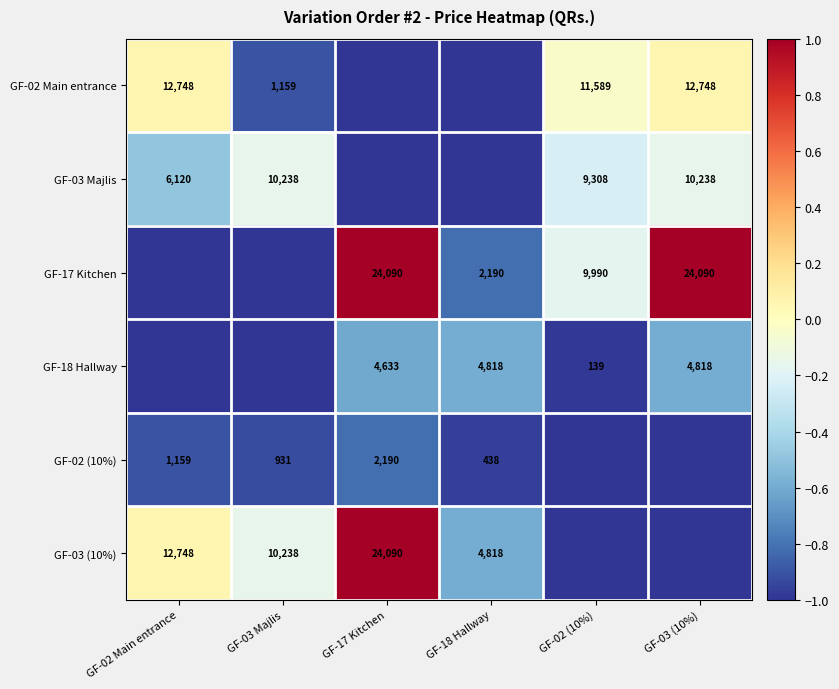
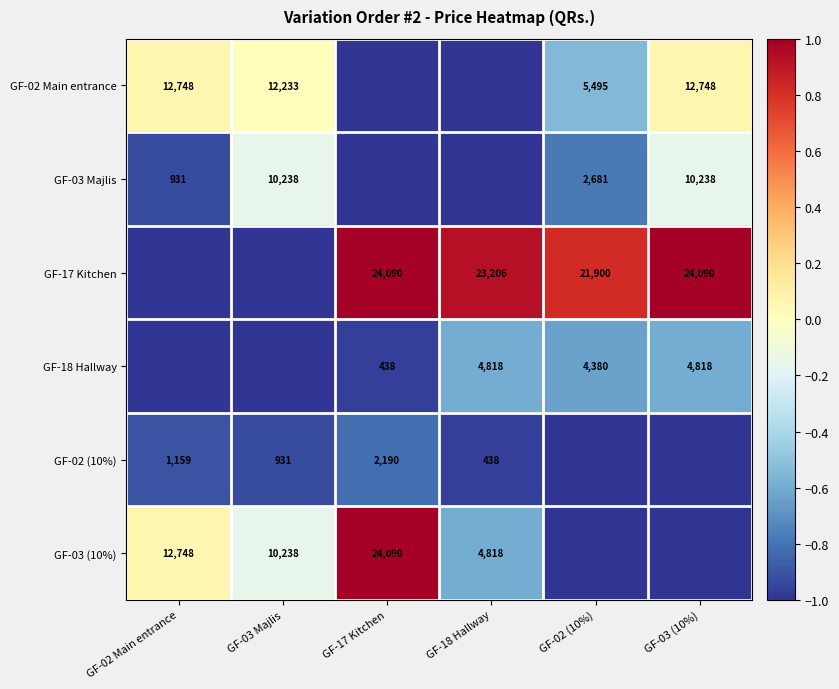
GF-02 Main entrance, GF-03 Majlis: 1,159 -> 12,233
GF-02 Main entrance, GF-02 (10%): 11,589 -> 5,495
GF-03 Majlis, GF-02 Main entrance: 6,120 -> 931
GF-03 Majlis, GF-02 (10%): 9,308 -> 2,681
GF-17 Kitchen, GF-18 Hallway: 2,190 -> 23,206
GF-17 Kitchen, GF-02 (10%): 9,990 -> 21,900
GF-18 Hallway, GF-17 Kitchen: 4,633 -> 438
GF-18 Hallway, GF-02 (10%): 139 -> 4,380
